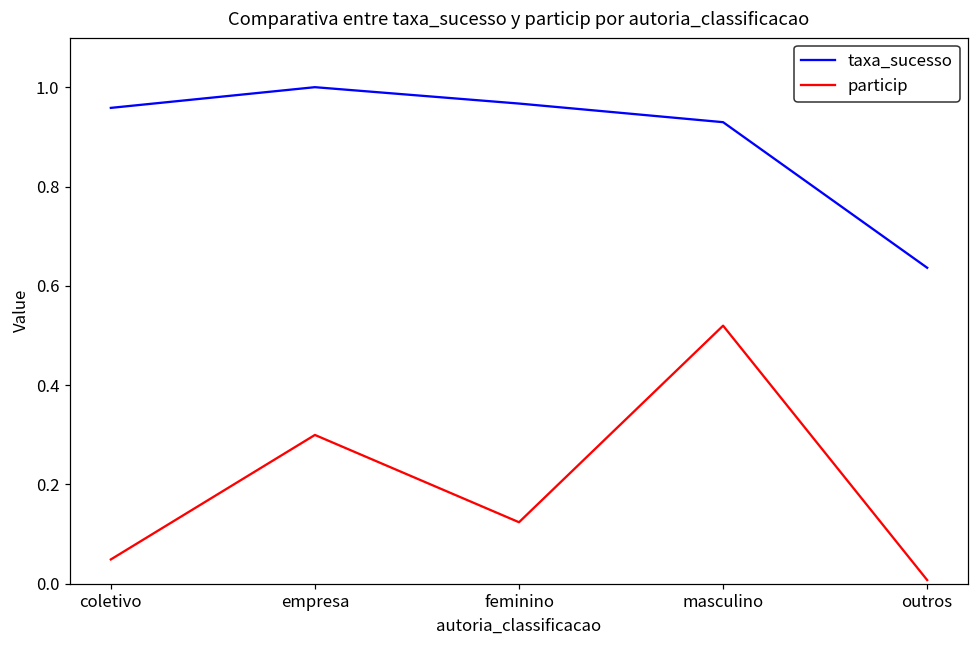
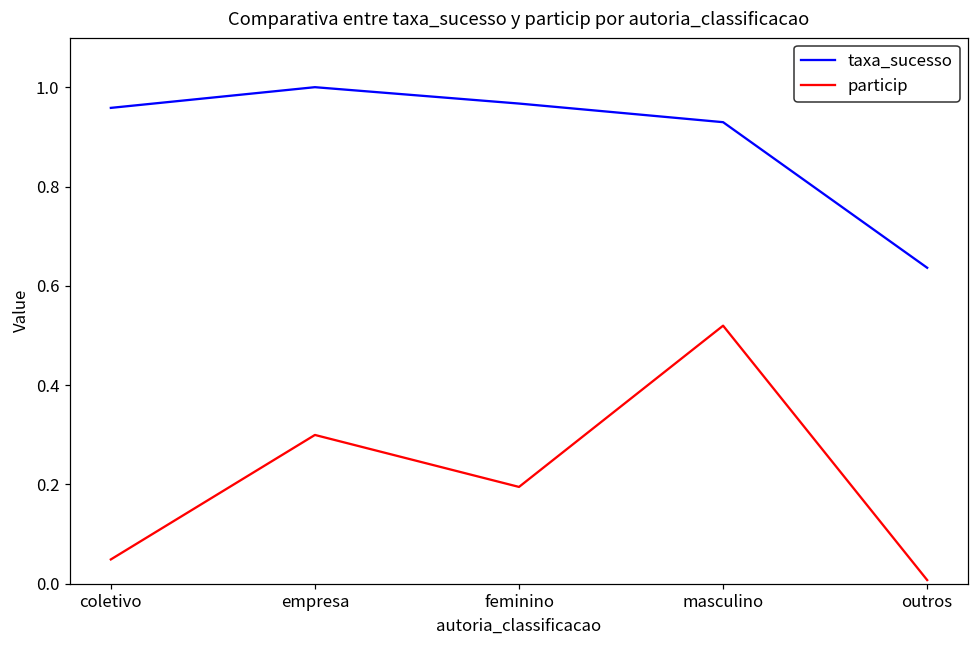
particip, feminino: 0.12 -> 0.20
